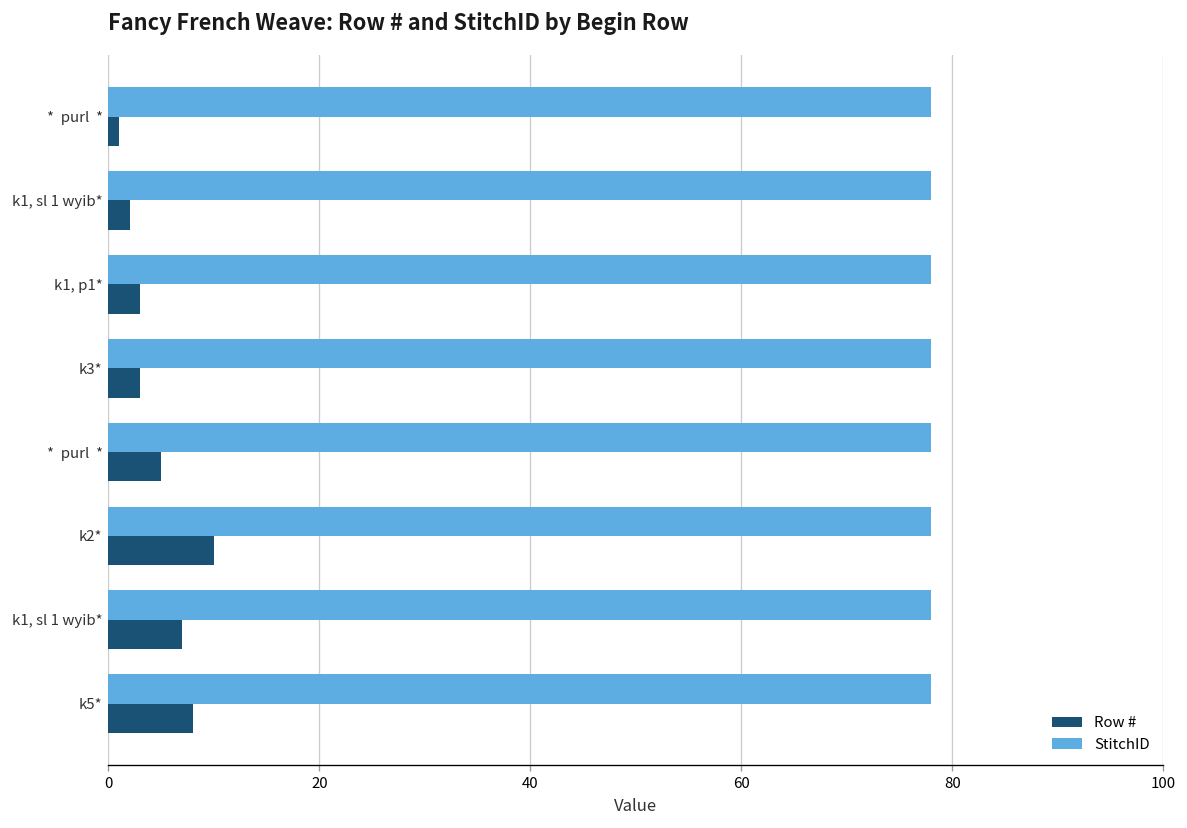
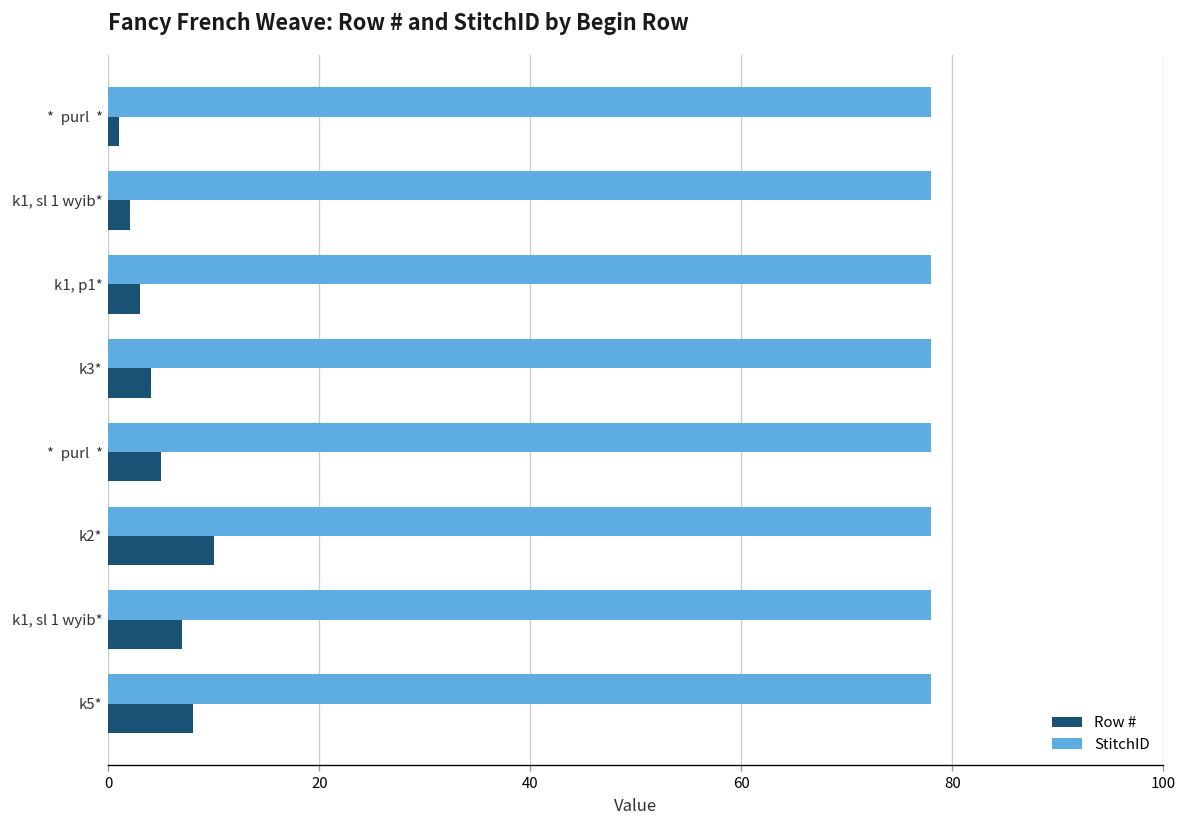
Row #, k3*: 3 -> 4
